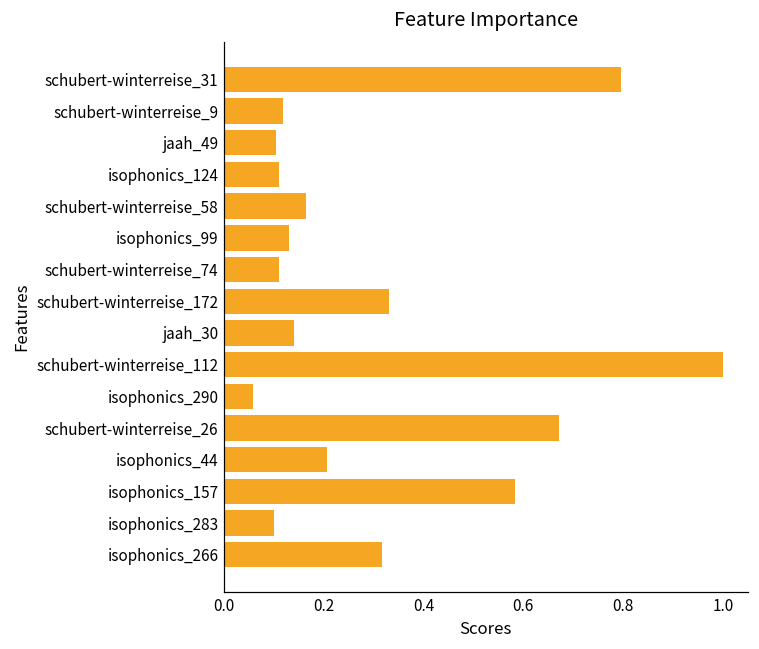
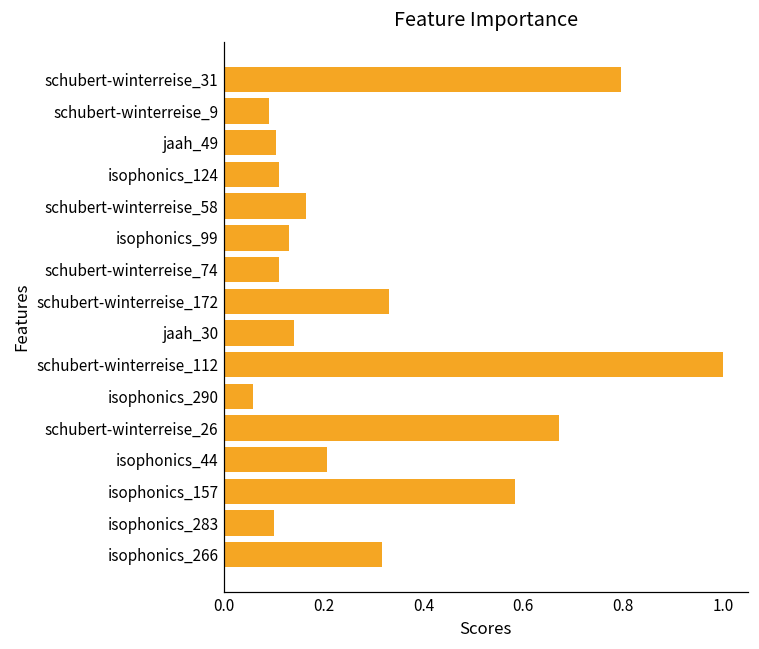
schubert-winterreise_9: 0.12 -> 0.09
